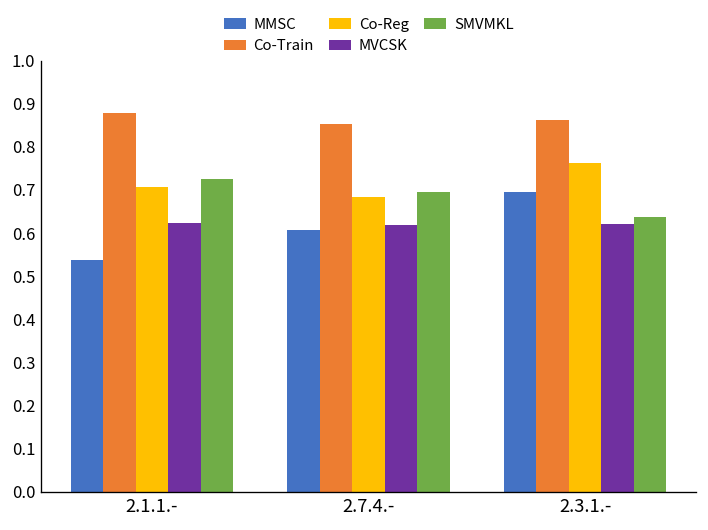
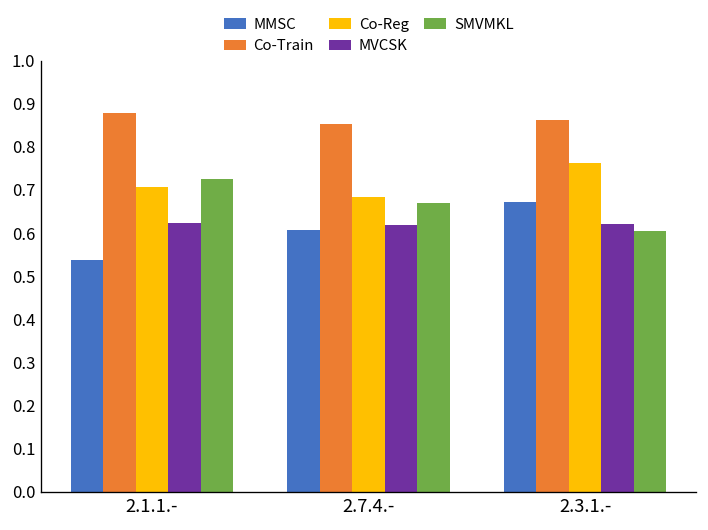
SMVMKL, 2.7.4.-: 0.70 -> 0.67
MMSC, 2.3.1.-: 0.69 -> 0.67
SMVMKL, 2.3.1.-: 0.64 -> 0.60
